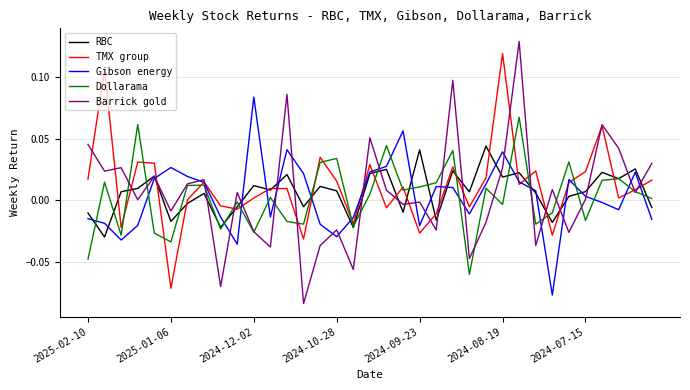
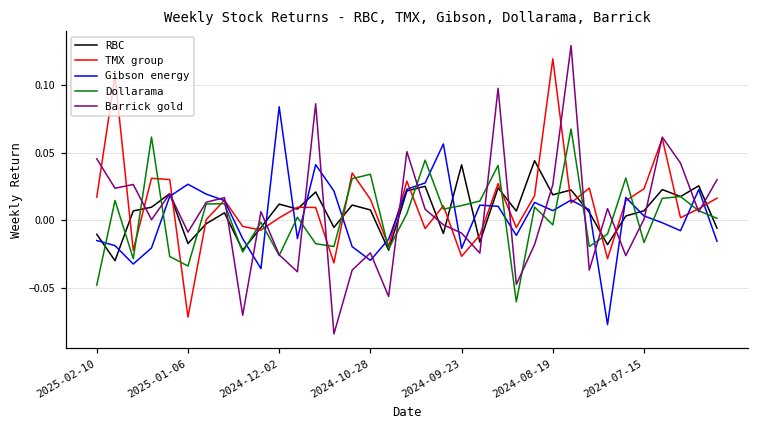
Barrick gold, 2024-09-23: -0.001 -> -0.010
Gibson energy, 2024-08-19: 0.039 -> 0.007
